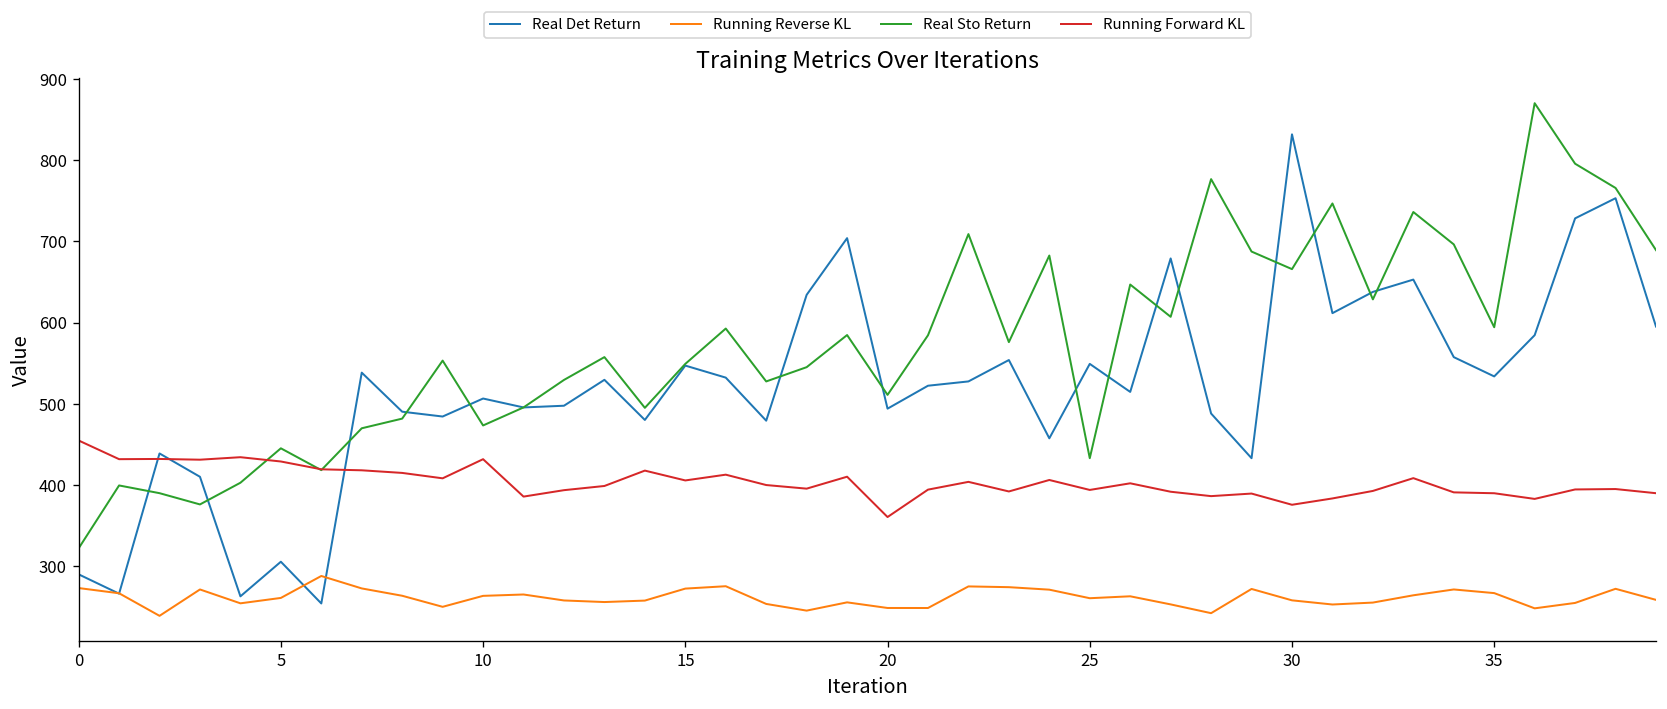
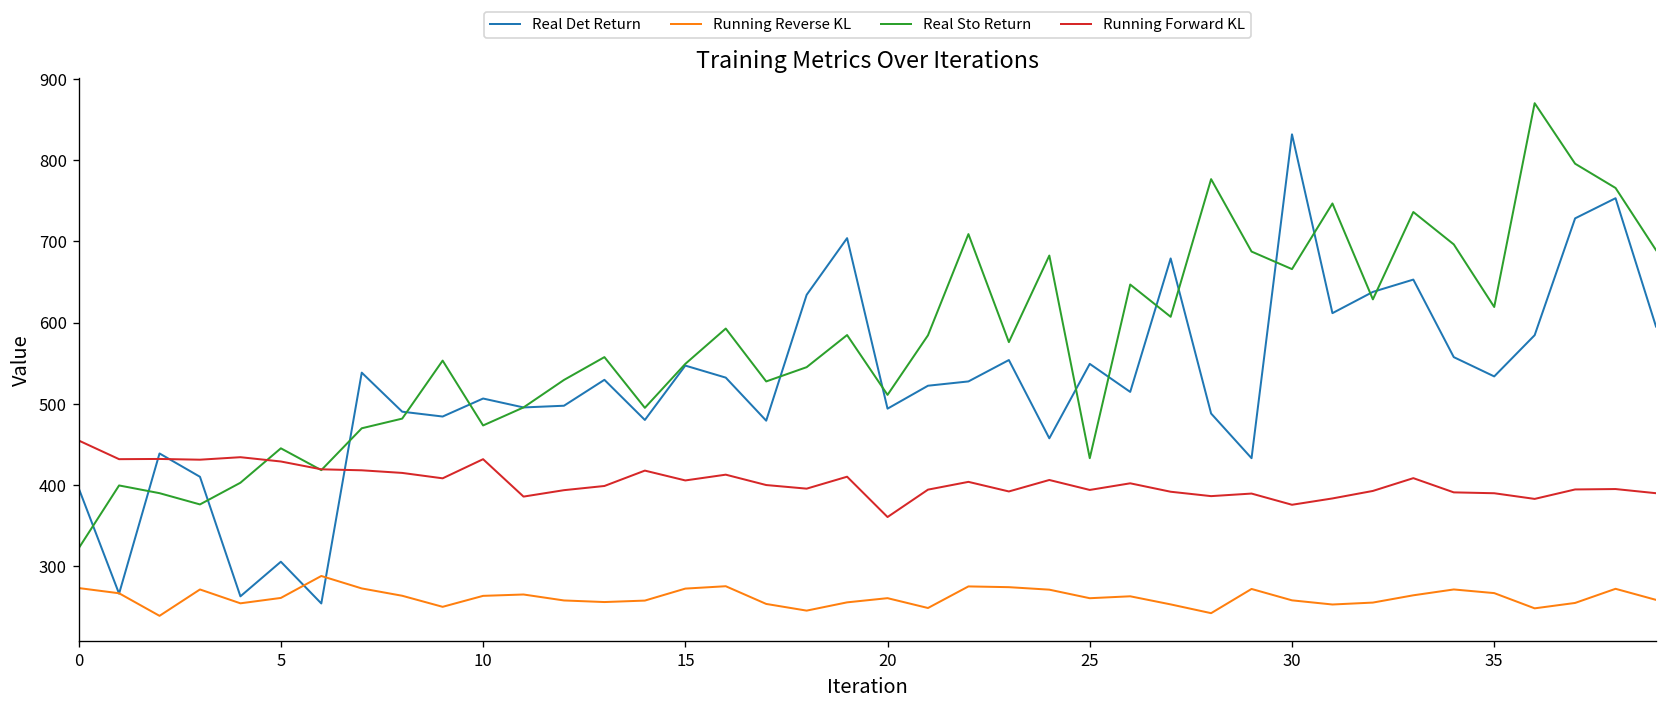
Real Det Return, 0: 290 -> 400
Running Reverse KL, 20: 250 -> 260
Real Sto Return, 35: 590 -> 620
